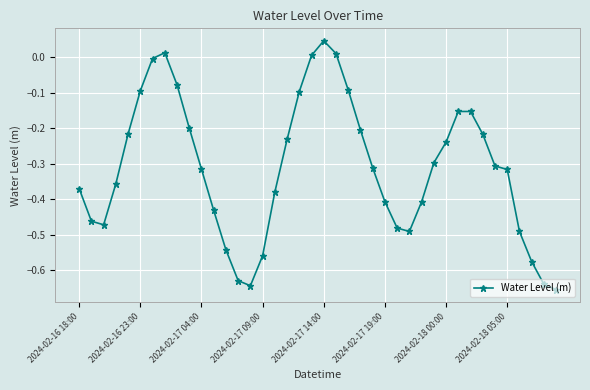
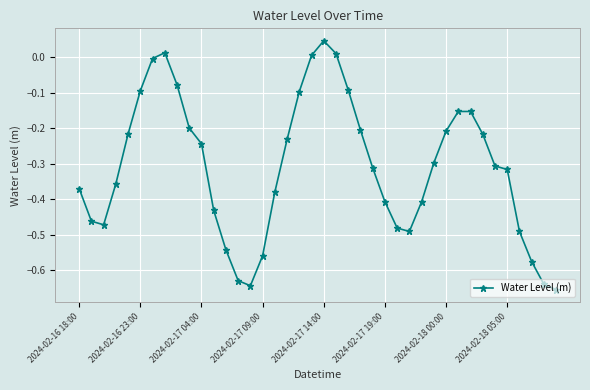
2024-02-17 04:00: -0.32 -> -0.24
2024-02-18 00:00: -0.24 -> -0.21
